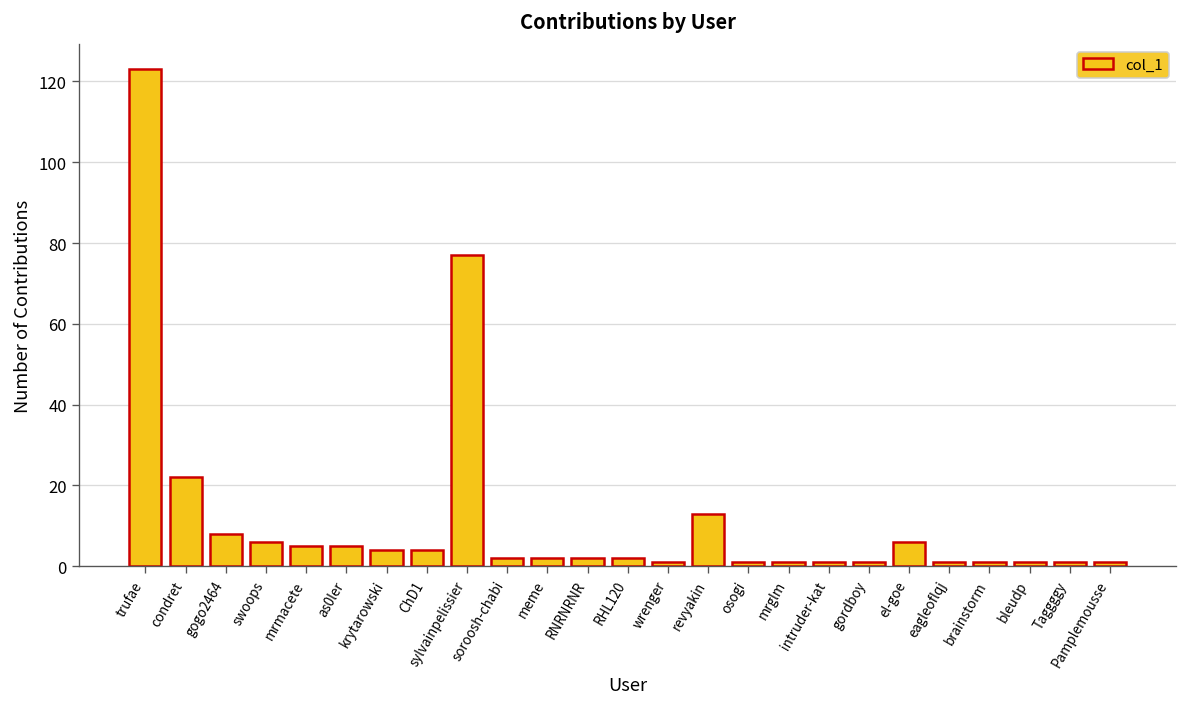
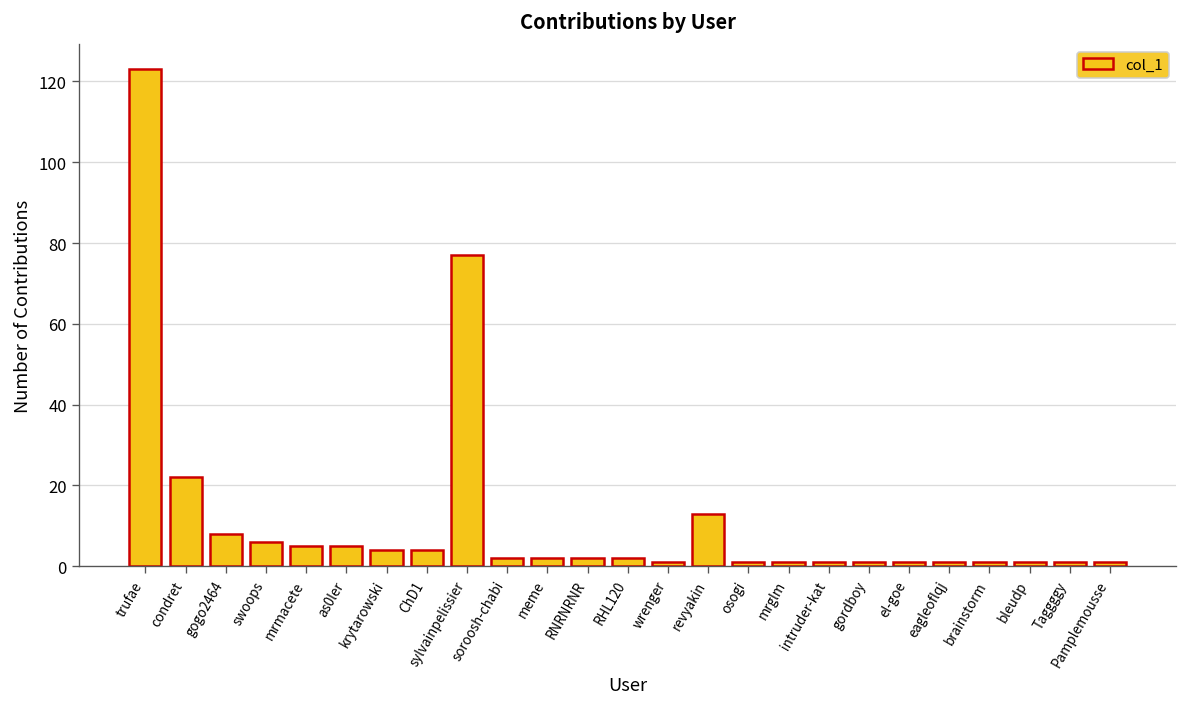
el-goe: 6 -> 1
